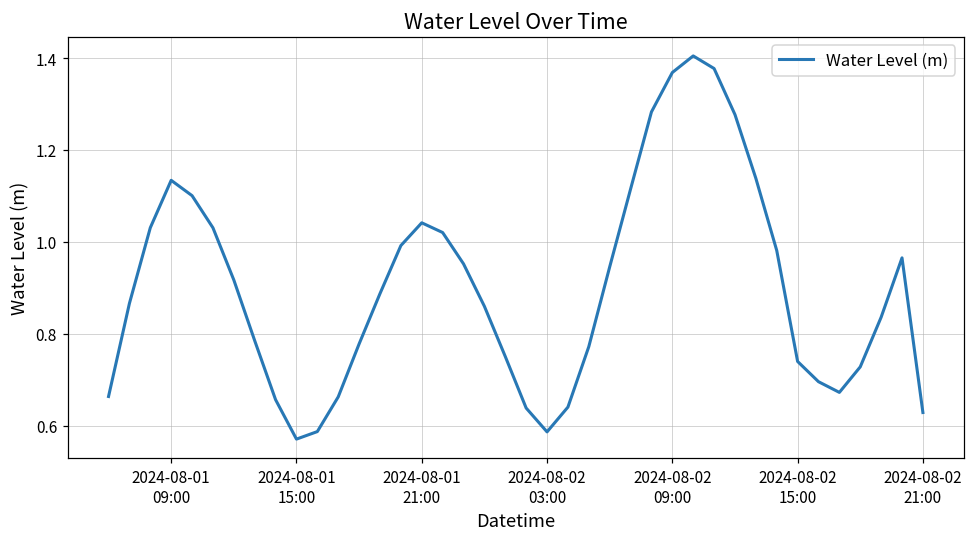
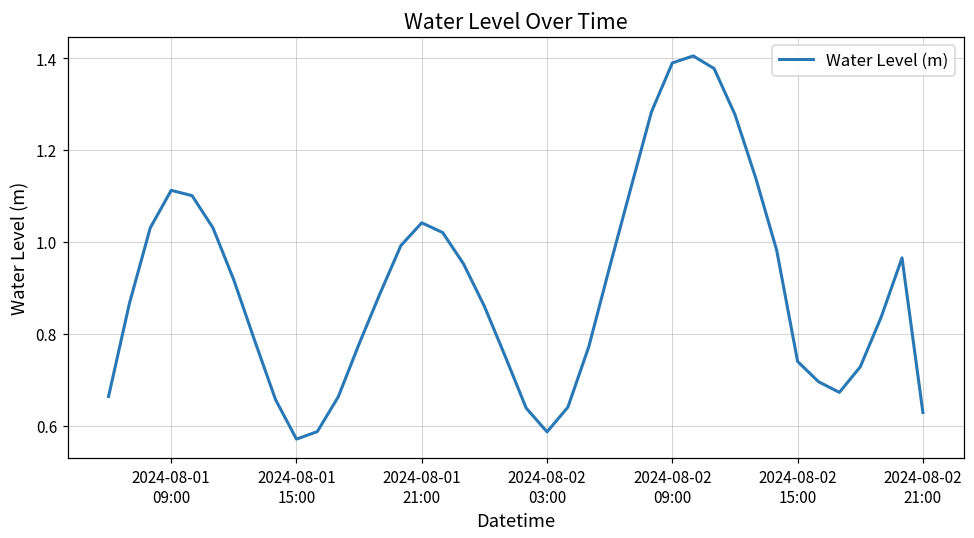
2024-08-01 09:00: 1.13 -> 1.11
2024-08-02 09:00: 1.37 -> 1.39
